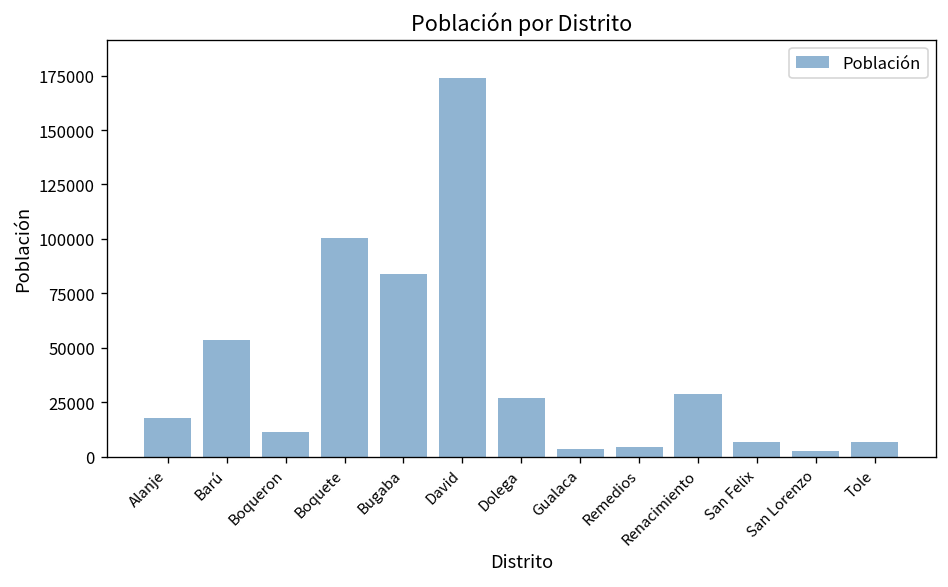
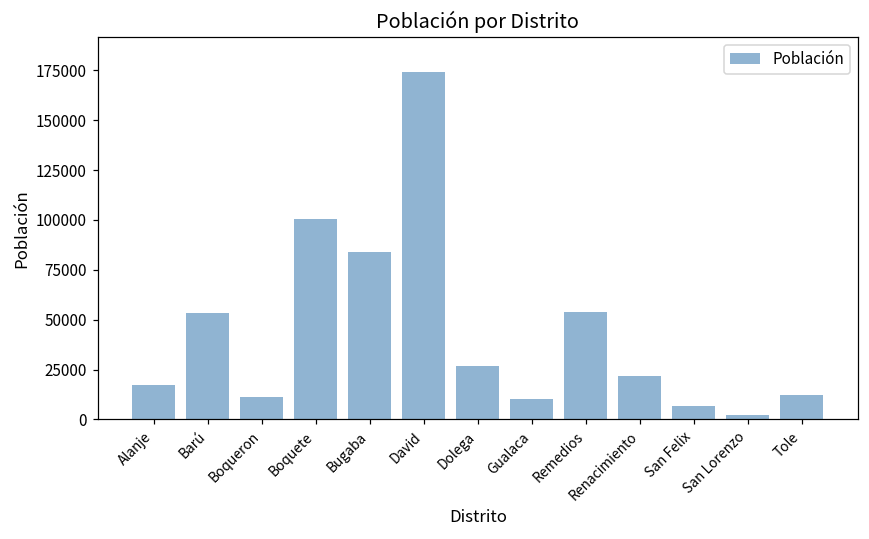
Gualaca: 3000 -> 10000
Remedios: 4000 -> 54000
Renacimiento: 29000 -> 21000
Tole: 7000 -> 12000
